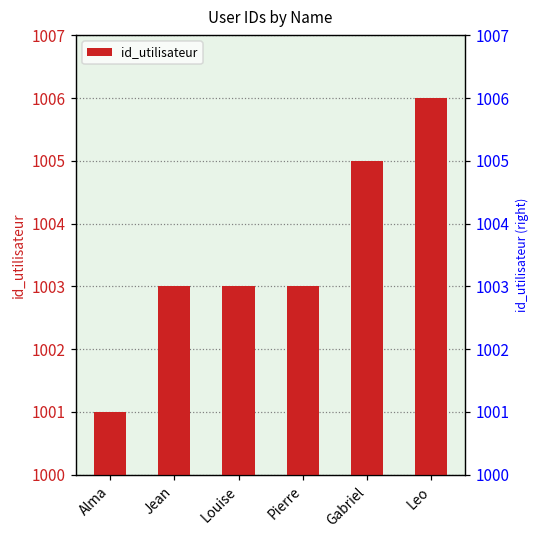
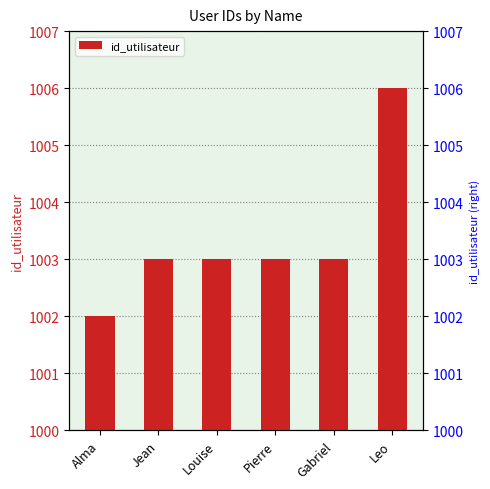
Alma: 1001 -> 1002
Gabriel: 1005 -> 1003
